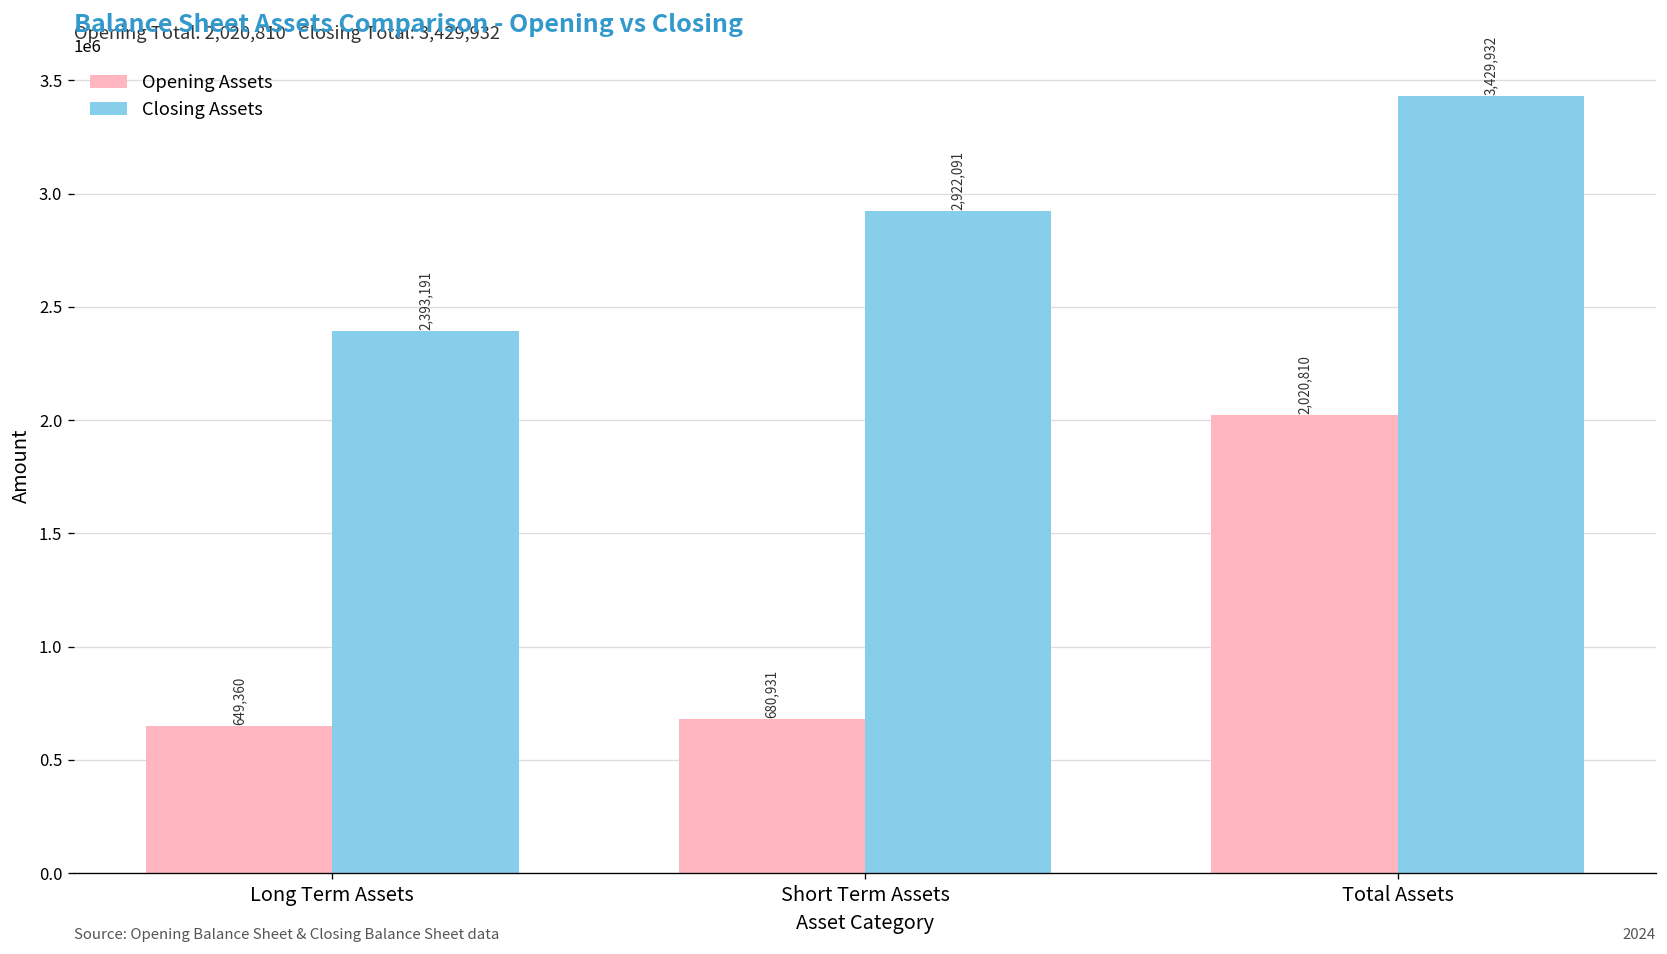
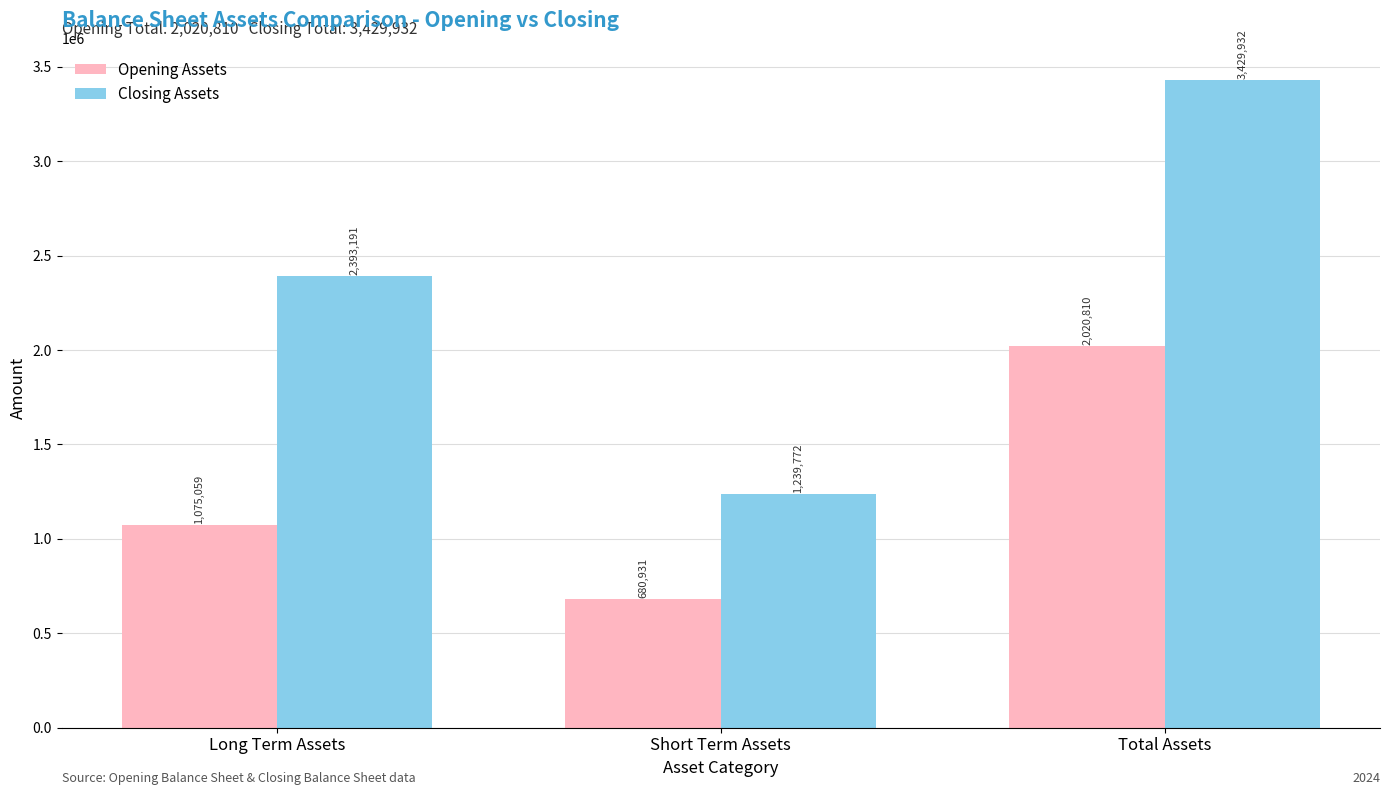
Opening Assets, Long Term Assets: 649,360 -> 1,075,059
Closing Assets, Short Term Assets: 2,922,091 -> 1,239,772
